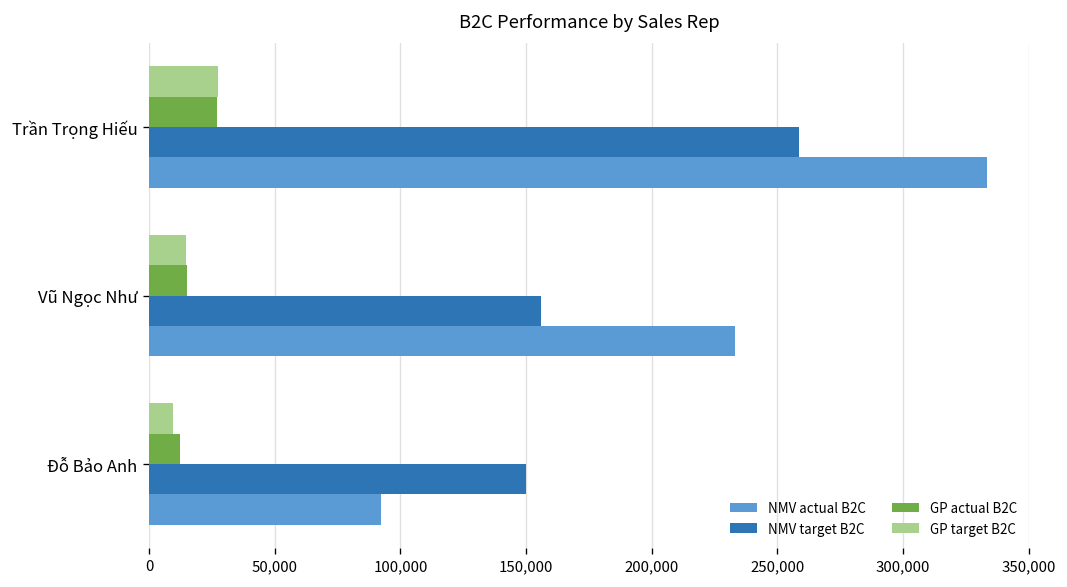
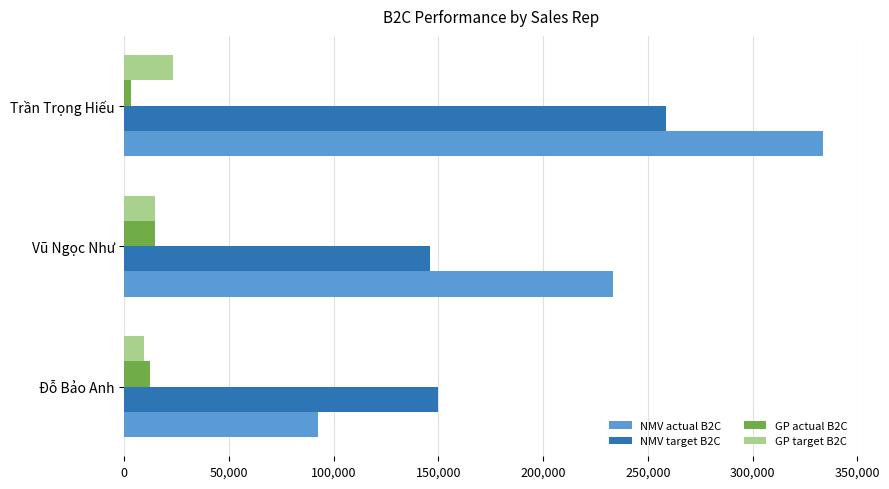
GP target B2C, Trần Trọng Hiếu: 27,000 -> 23,000
GP actual B2C, Trần Trọng Hiếu: 27,000 -> 3,000
NMV target B2C, Vũ Ngọc Như: 156,000 -> 146,000
